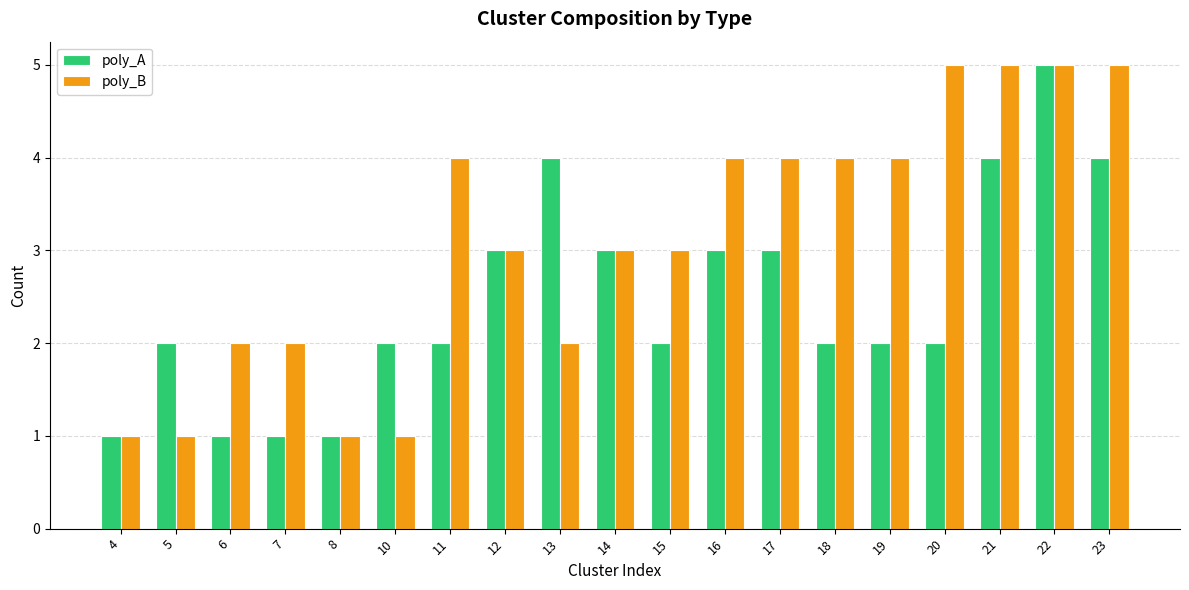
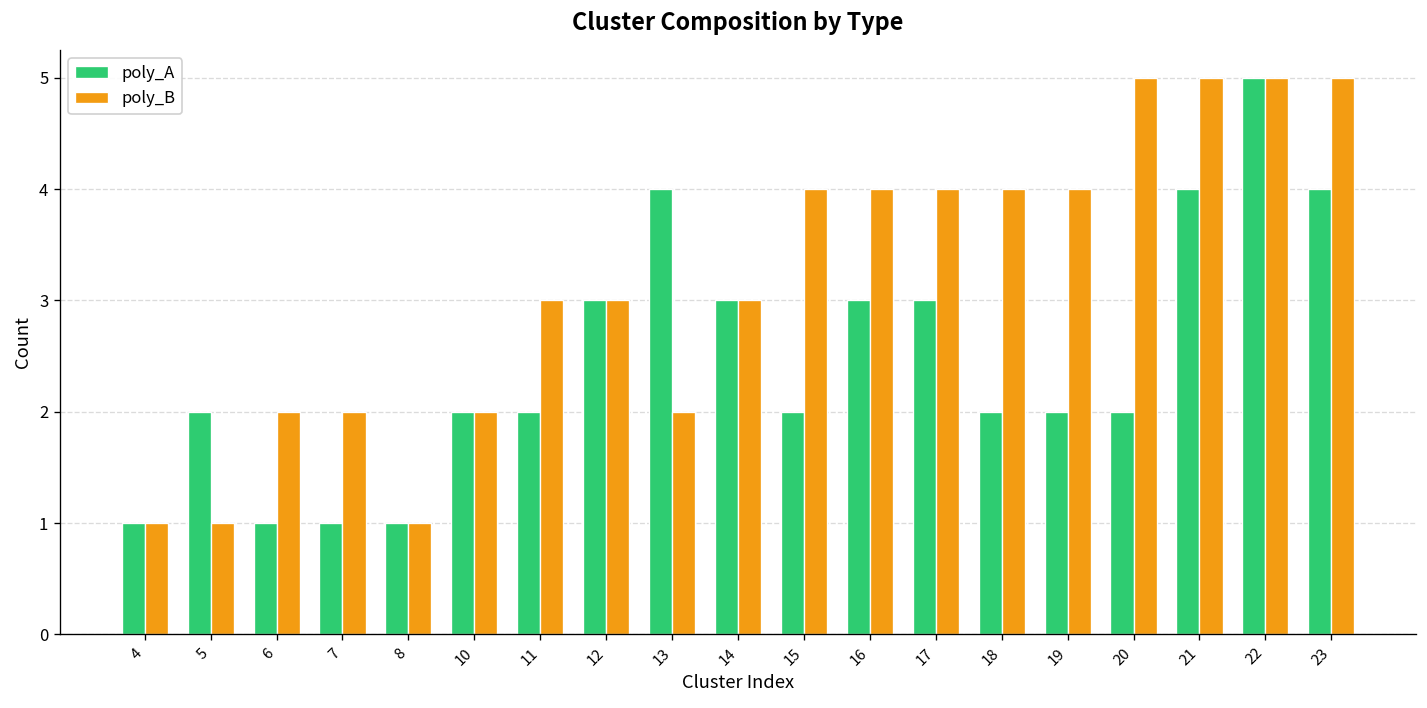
poly_B, 10: 1 -> 2
poly_B, 11: 4 -> 3
poly_B, 15: 3 -> 4
